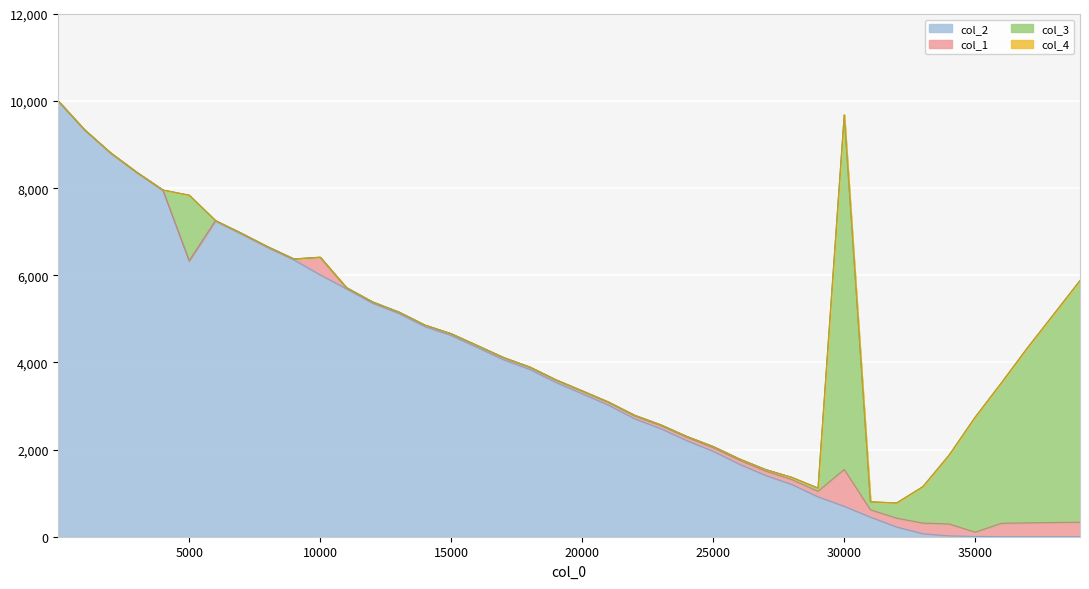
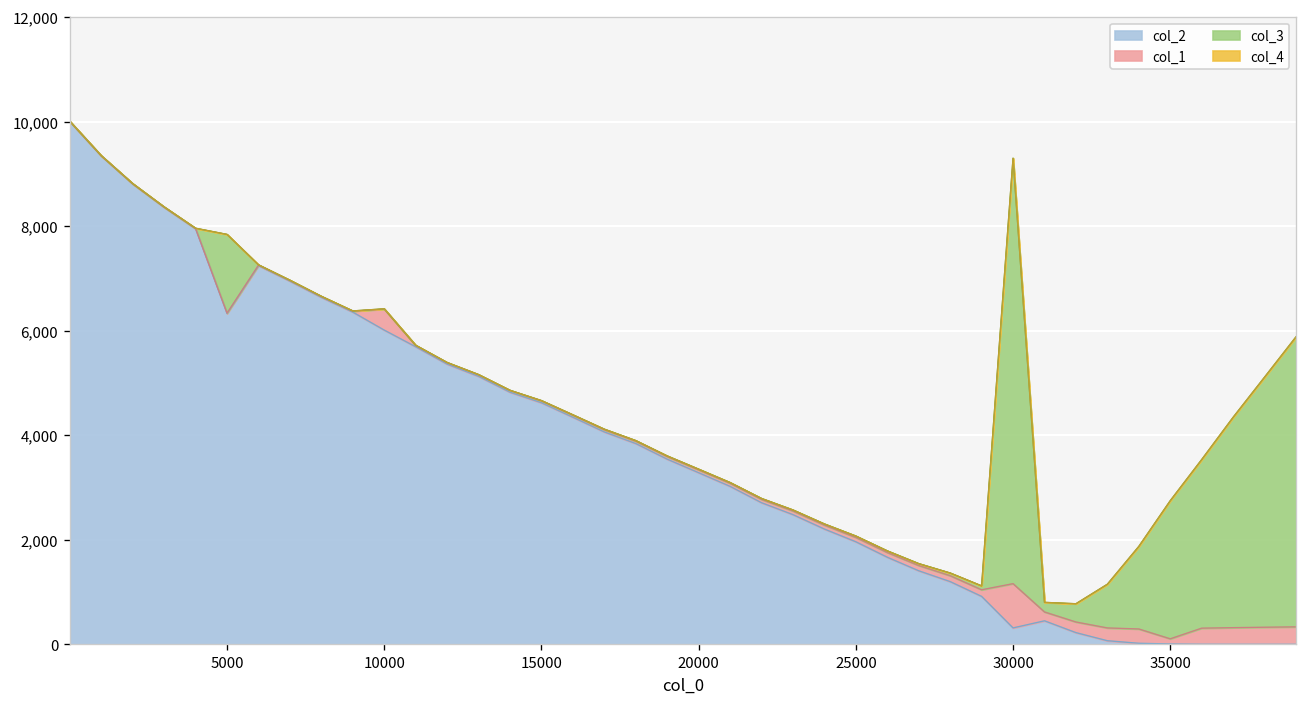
col_2, 30000: 700 -> 300
